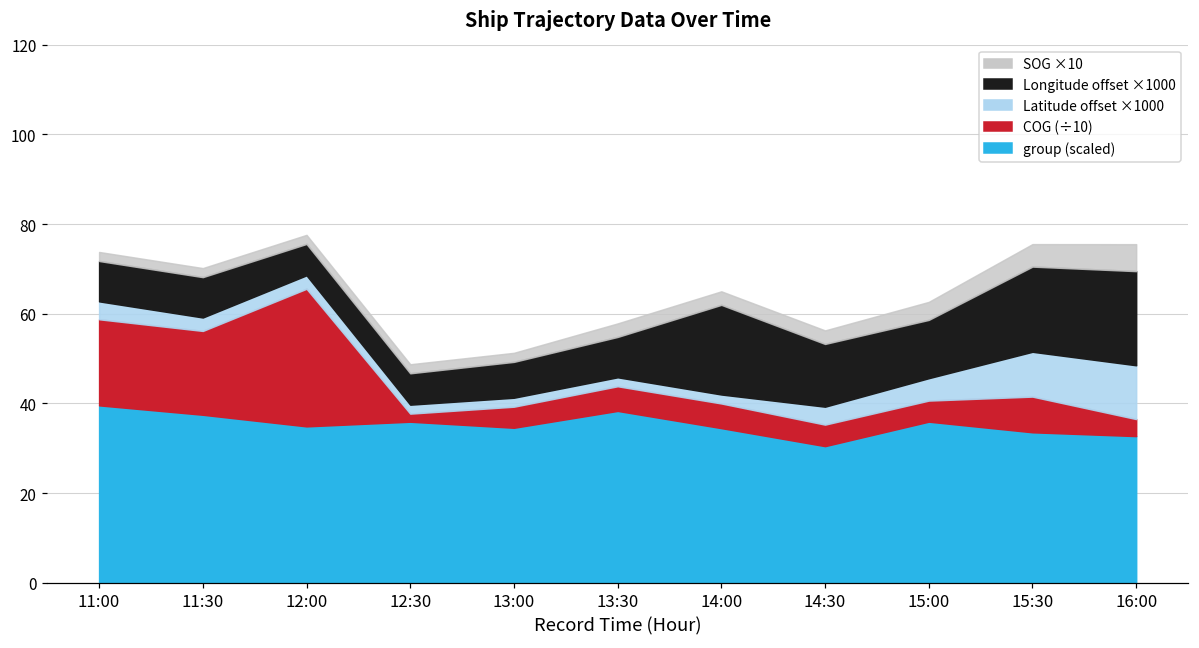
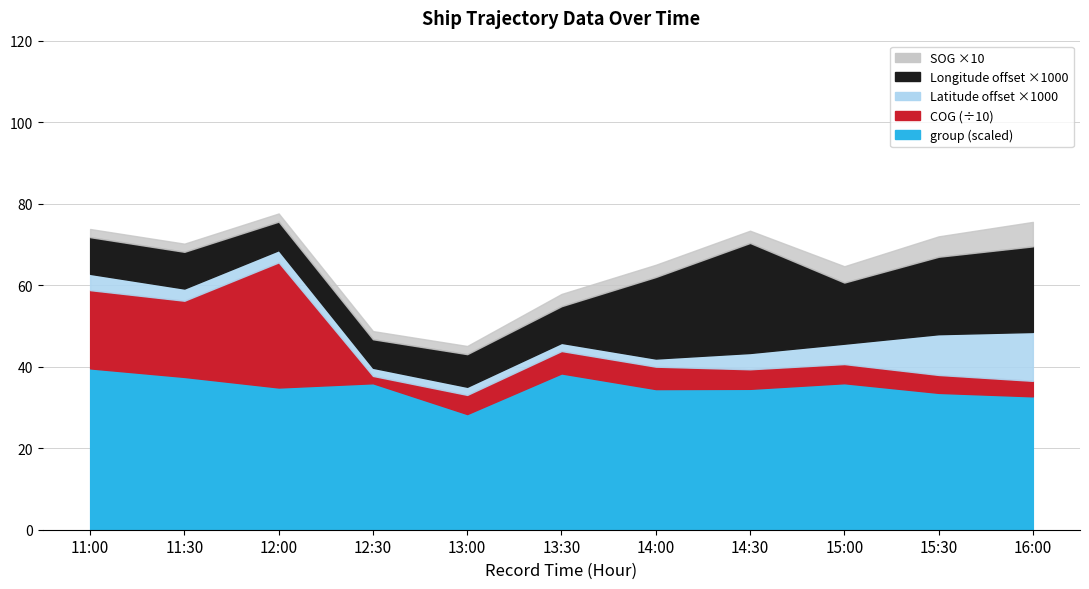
group (scaled), 13:00: 35 -> 28
group (scaled), 14:30: 30 -> 35
Longitude offset ×1000, 14:30: 14 -> 27
Longitude offset ×1000, 15:00: 13 -> 15
COG (÷10), 15:30: 8 -> 4
